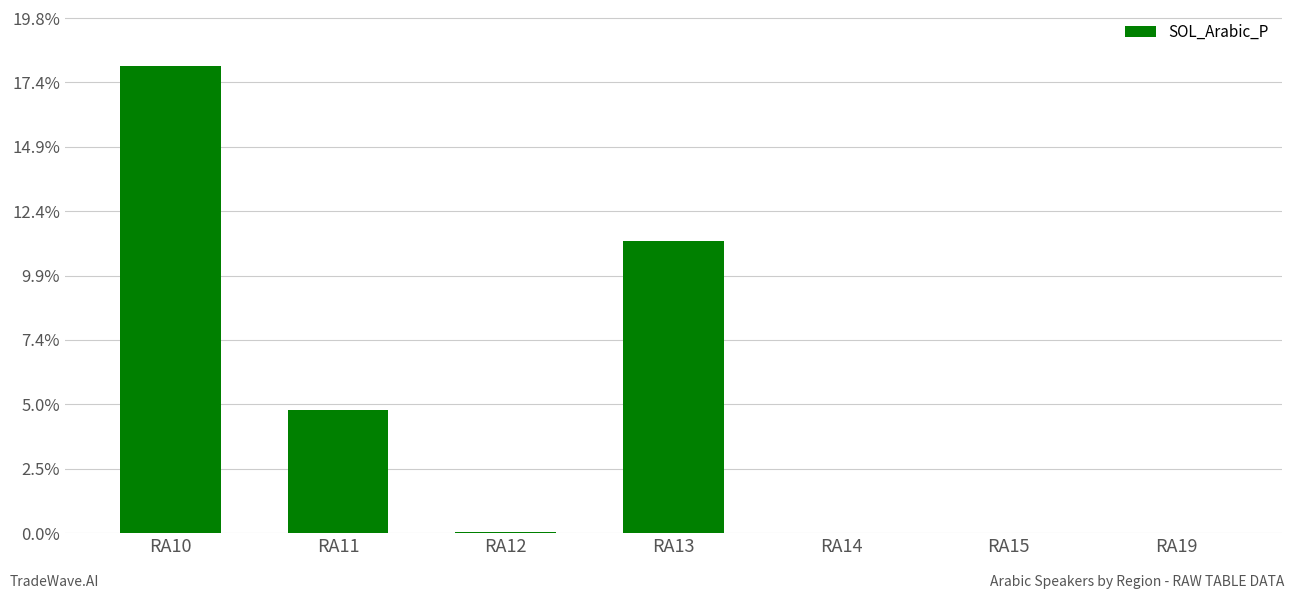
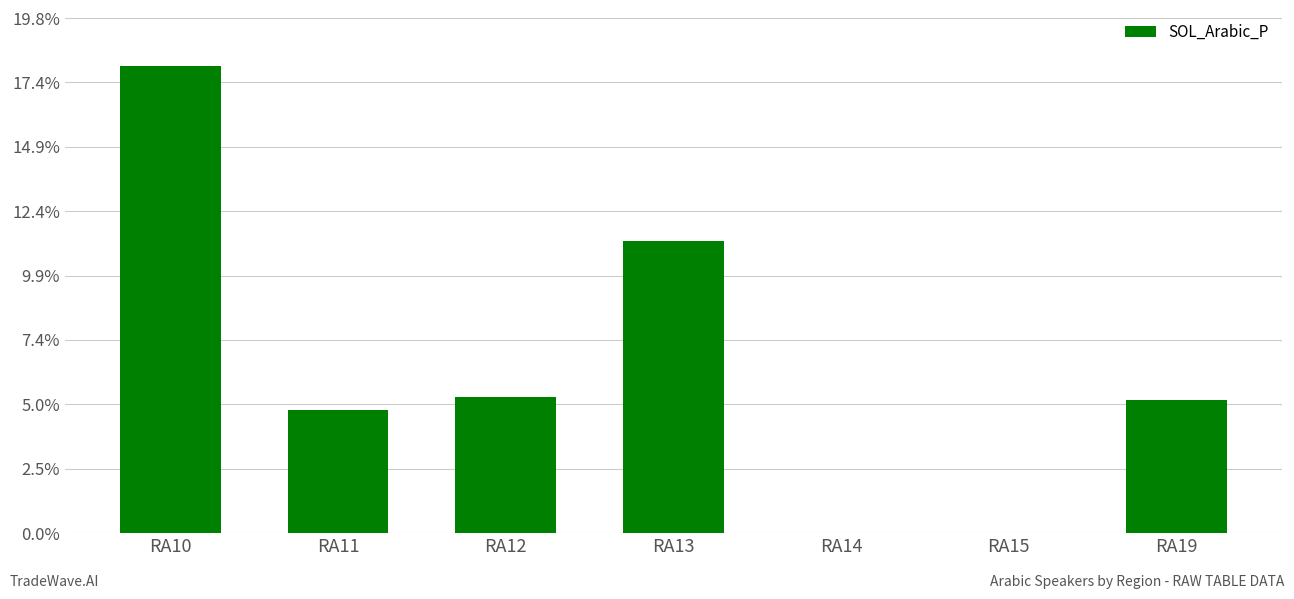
RA12: 0.0% -> 5.2%
RA19: 0.0% -> 5.1%
